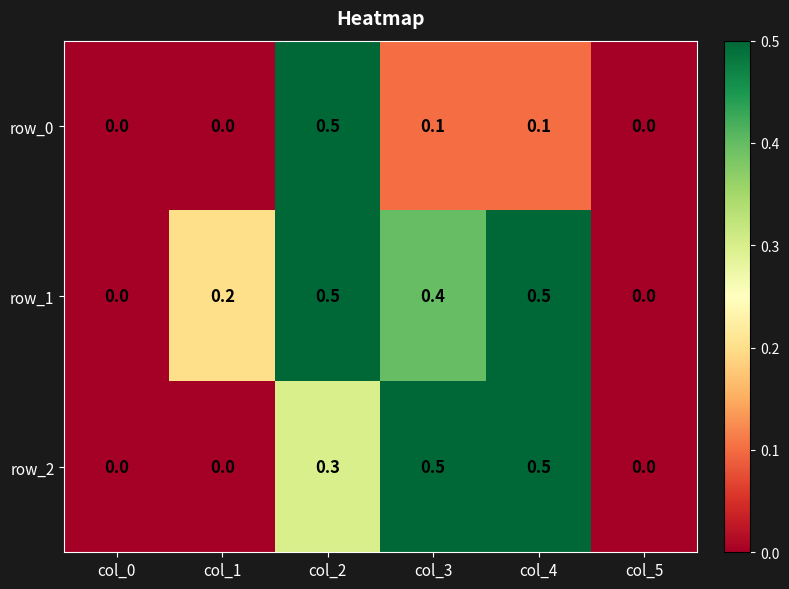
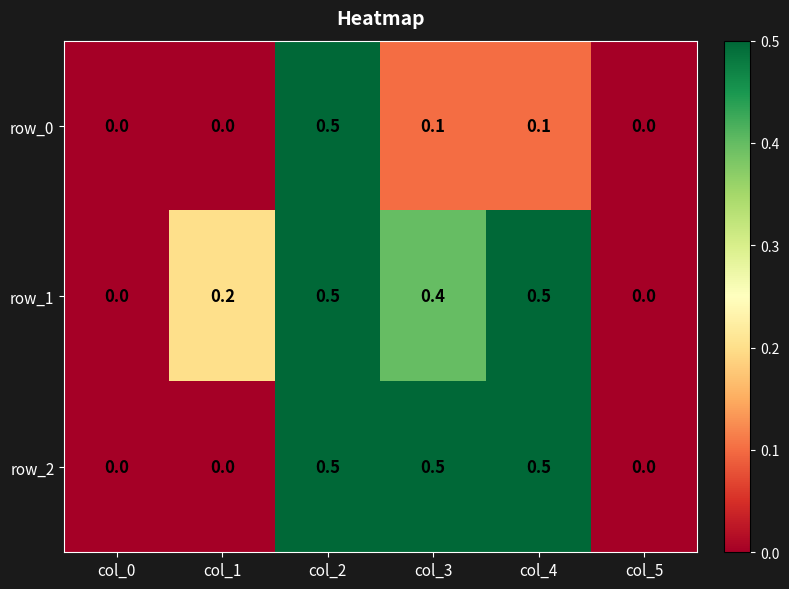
row_2, col_2: 0.3 -> 0.5
